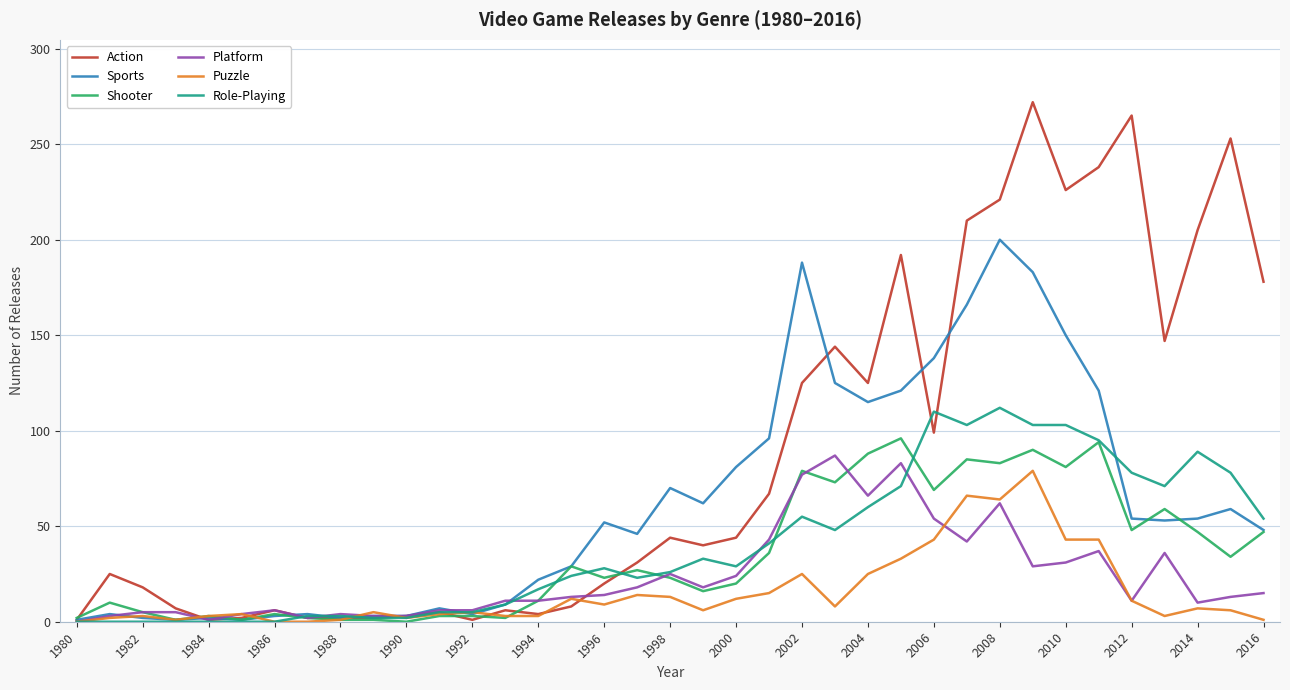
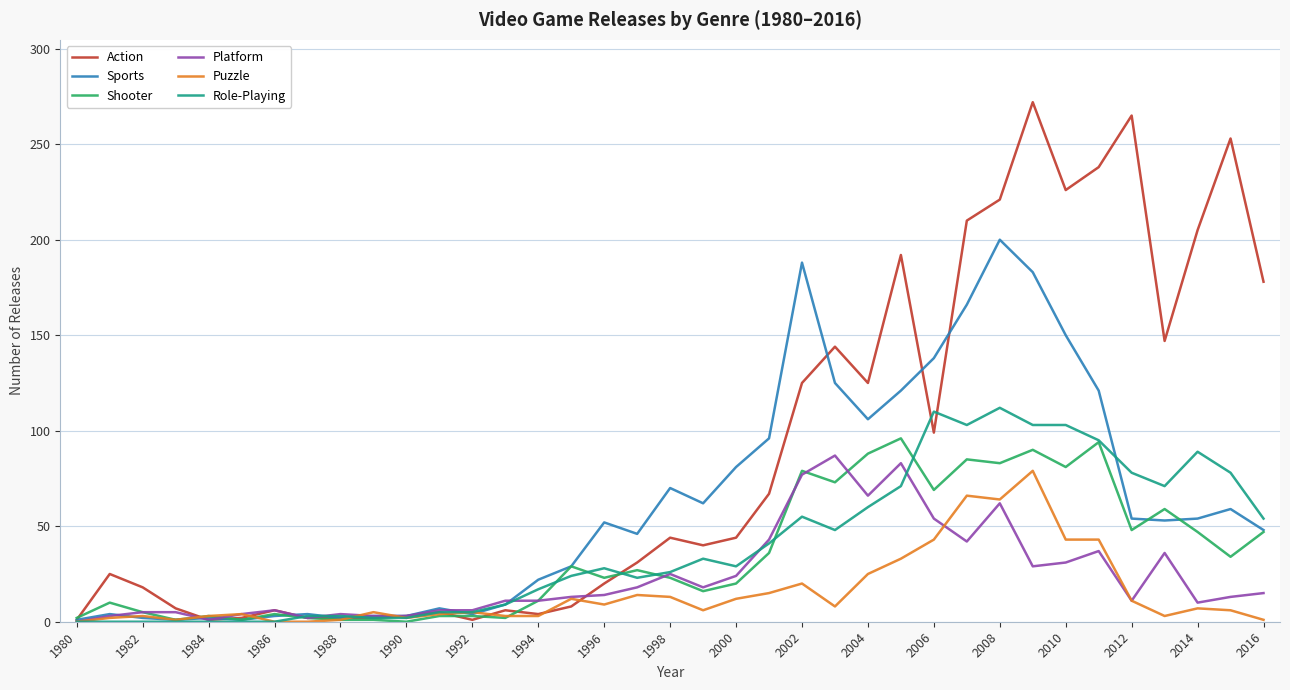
Puzzle, 2002: 25 -> 20
Sports, 2004: 115 -> 106
